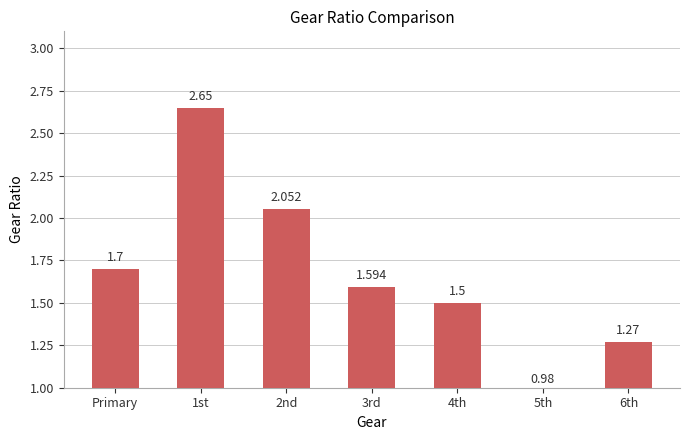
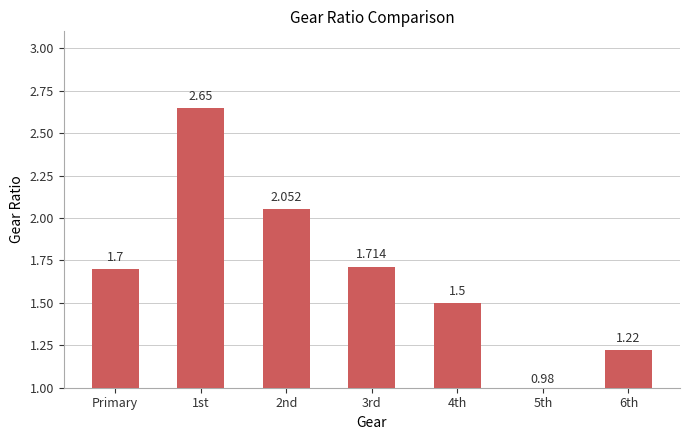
3rd: 1.594 -> 1.714
6th: 1.27 -> 1.22
